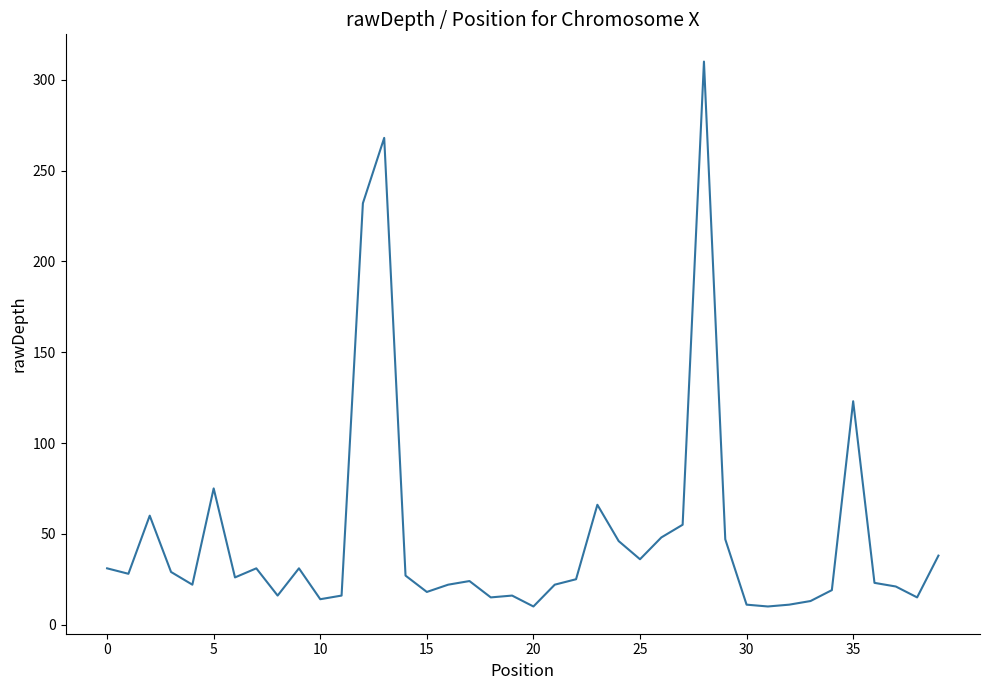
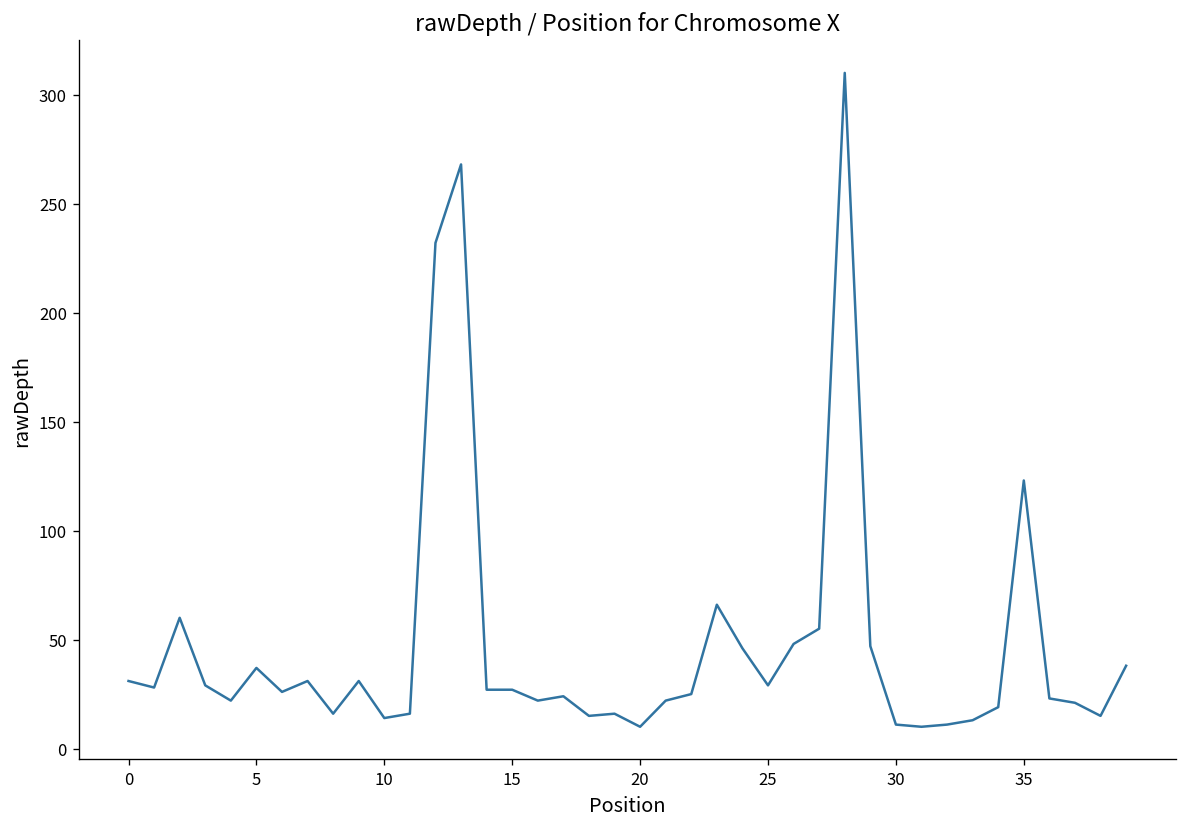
5: 75 -> 37
15: 18 -> 27
25: 36 -> 29
